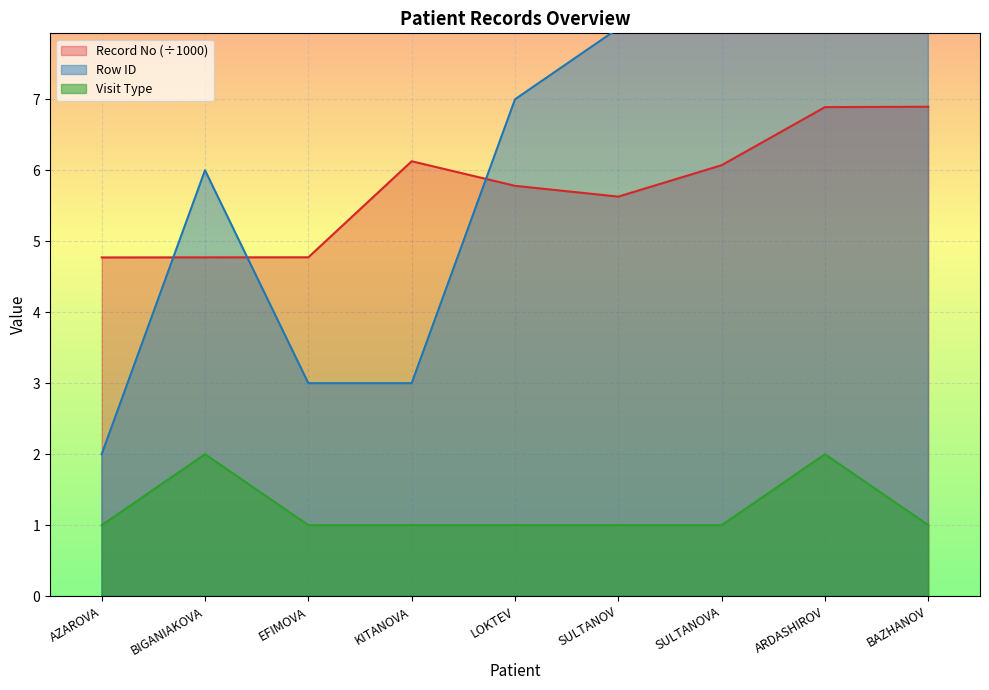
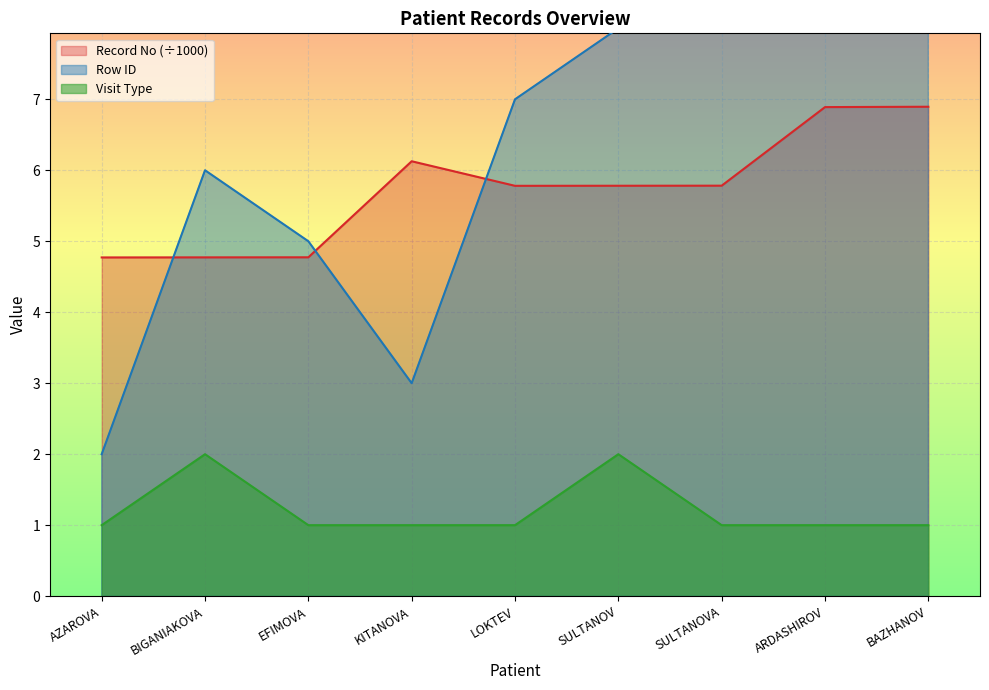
Row ID, EFIMOVA: 3 -> 5
Record No (÷1000), SULTANOV: 5.6 -> 5.8
Visit Type, SULTANOV: 1 -> 2
Record No (÷1000), SULTANOVA: 6.1 -> 5.8
Visit Type, ARDASHIROV: 2 -> 1
